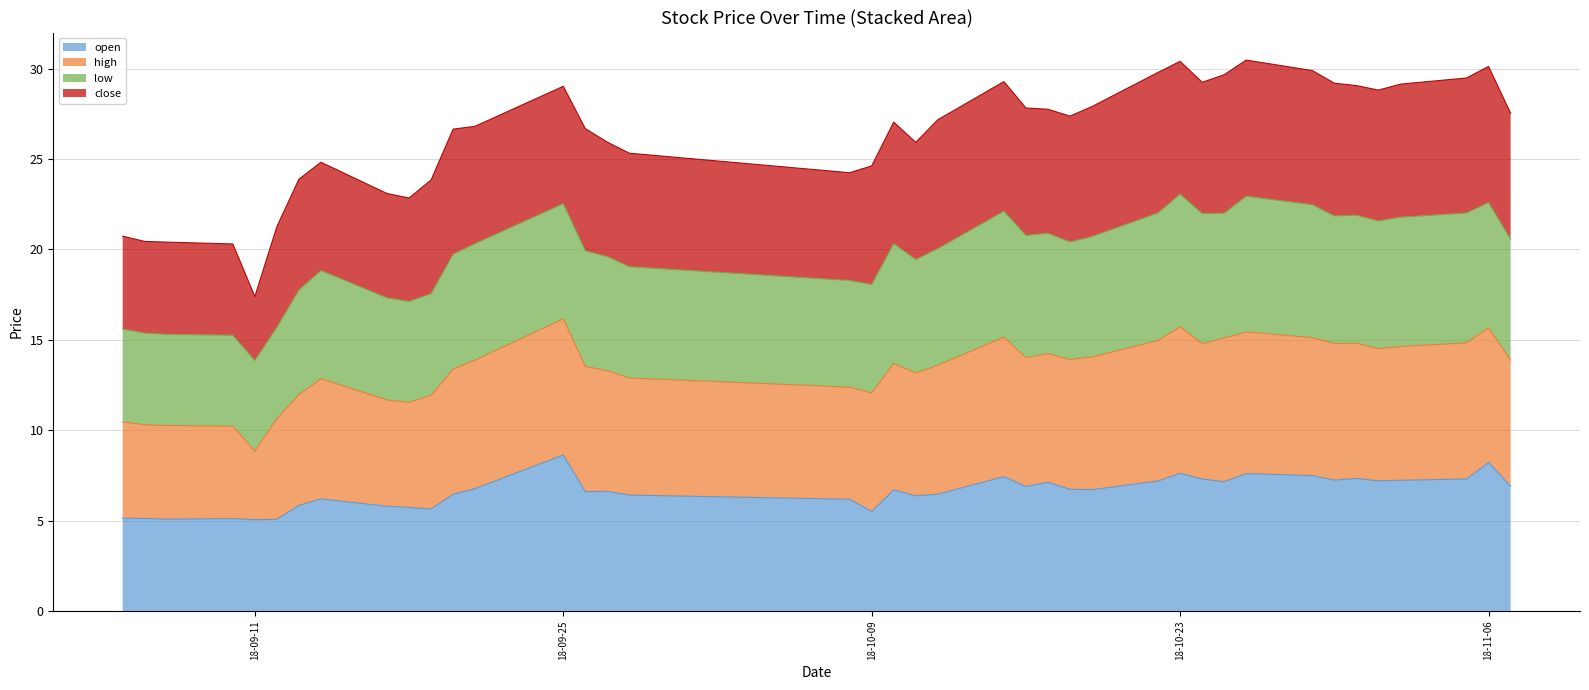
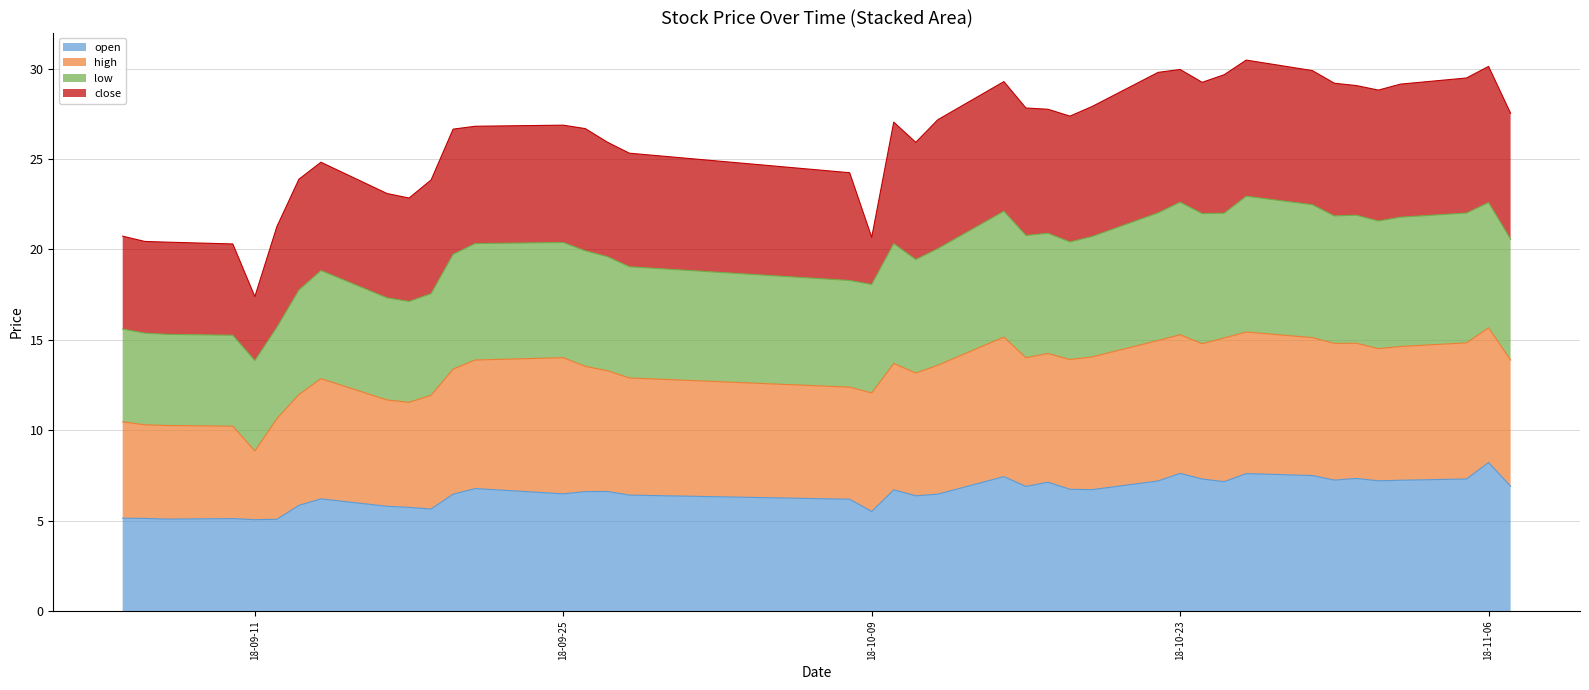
open, 18-09-25: 8.6 -> 6.5
close, 18-10-09: 6.6 -> 2.6
high, 18-10-23: 8.1 -> 7.7
